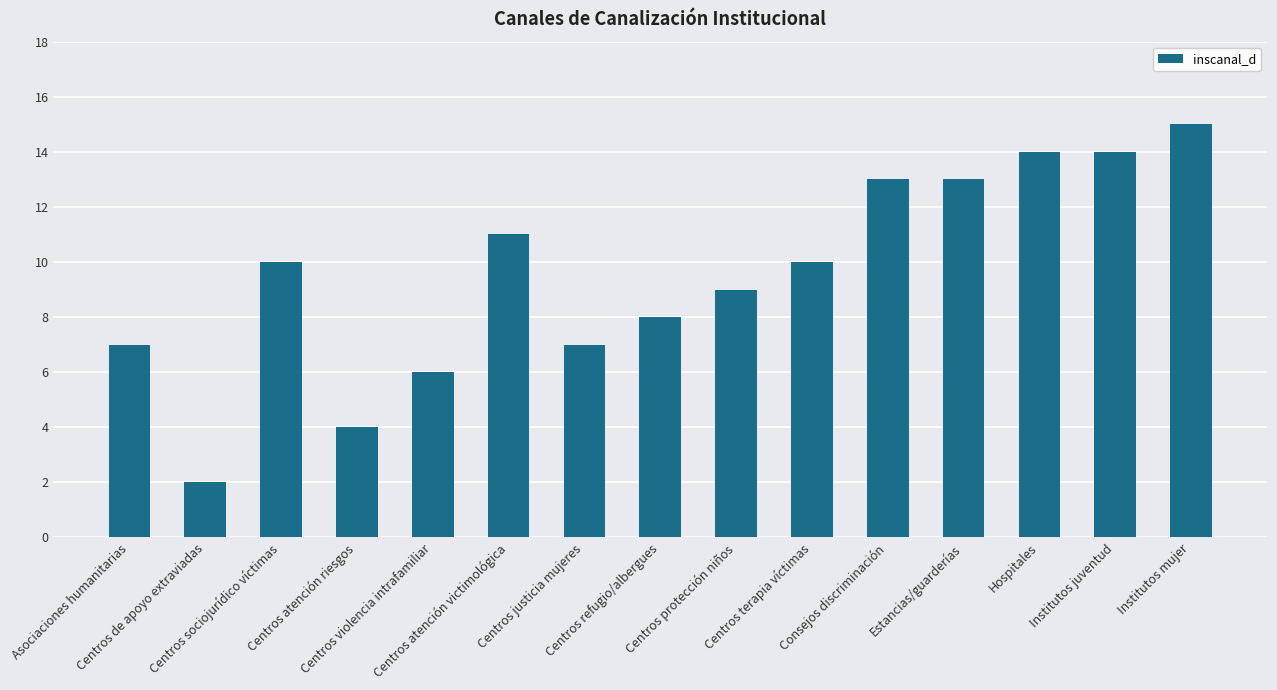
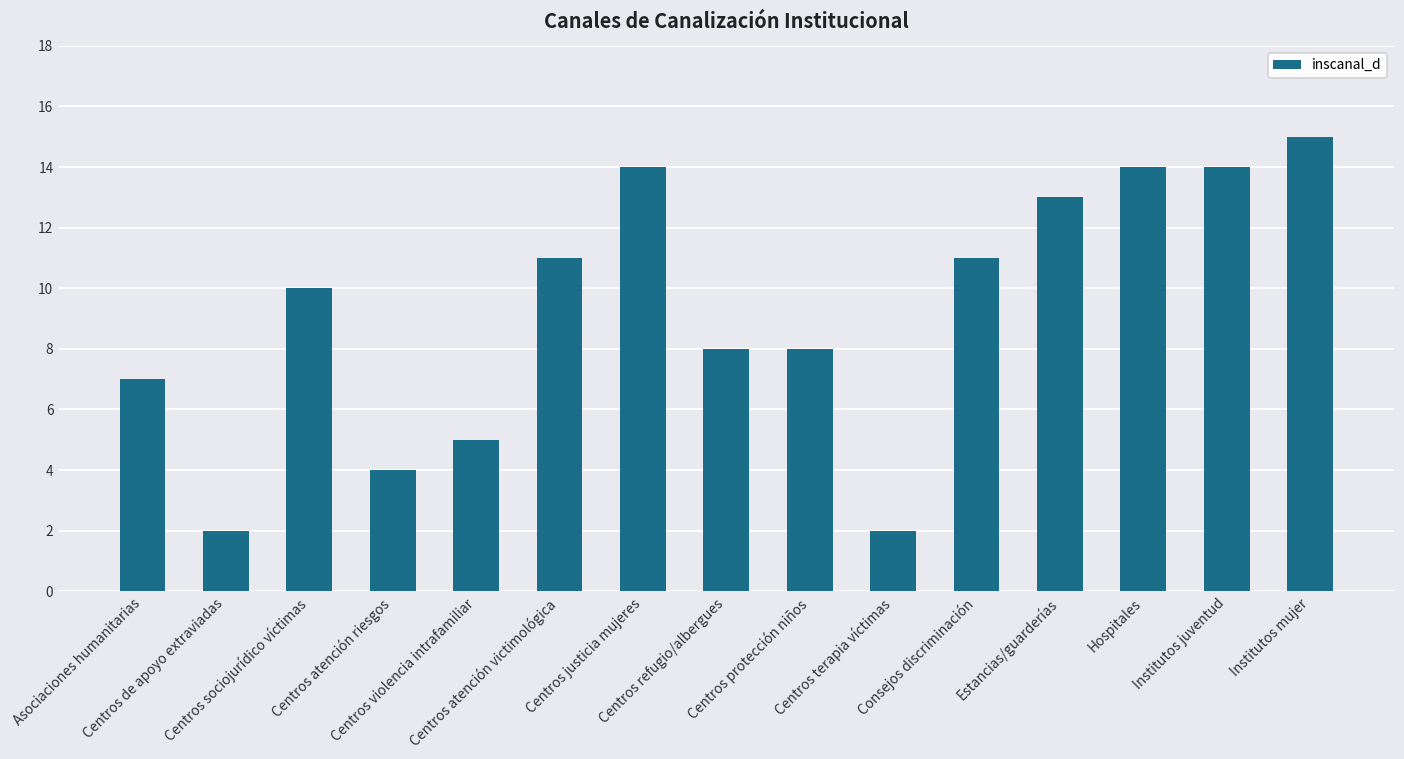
Centros violencia intrafamiliar: 6 -> 5
Centros justicia mujeres: 7 -> 14
Centros protección niños: 9 -> 8
Centros terapia víctimas: 10 -> 2
Consejos discriminación: 13 -> 11
